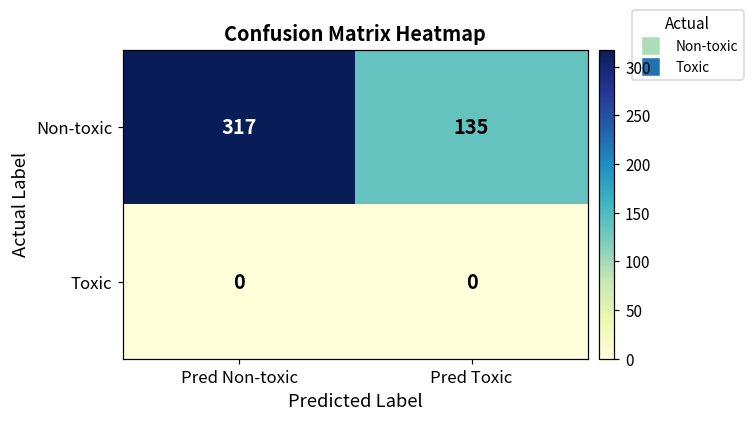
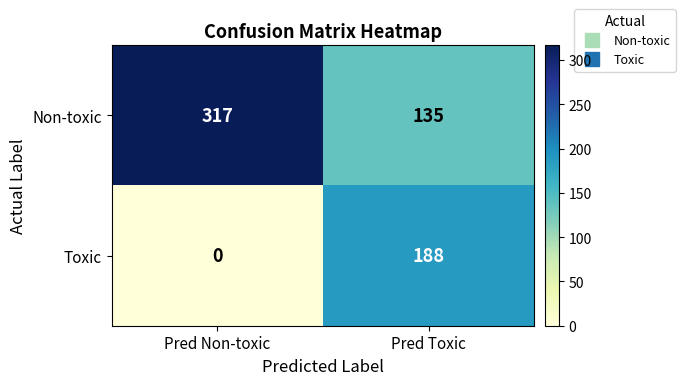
Toxic, Pred Toxic: 0 -> 188
